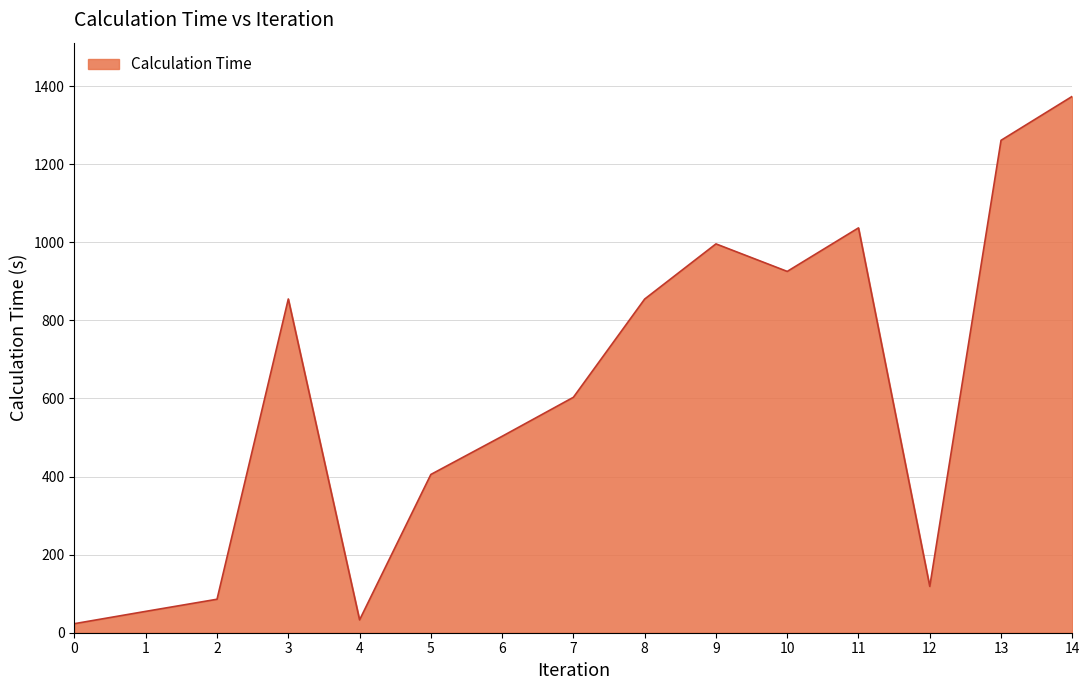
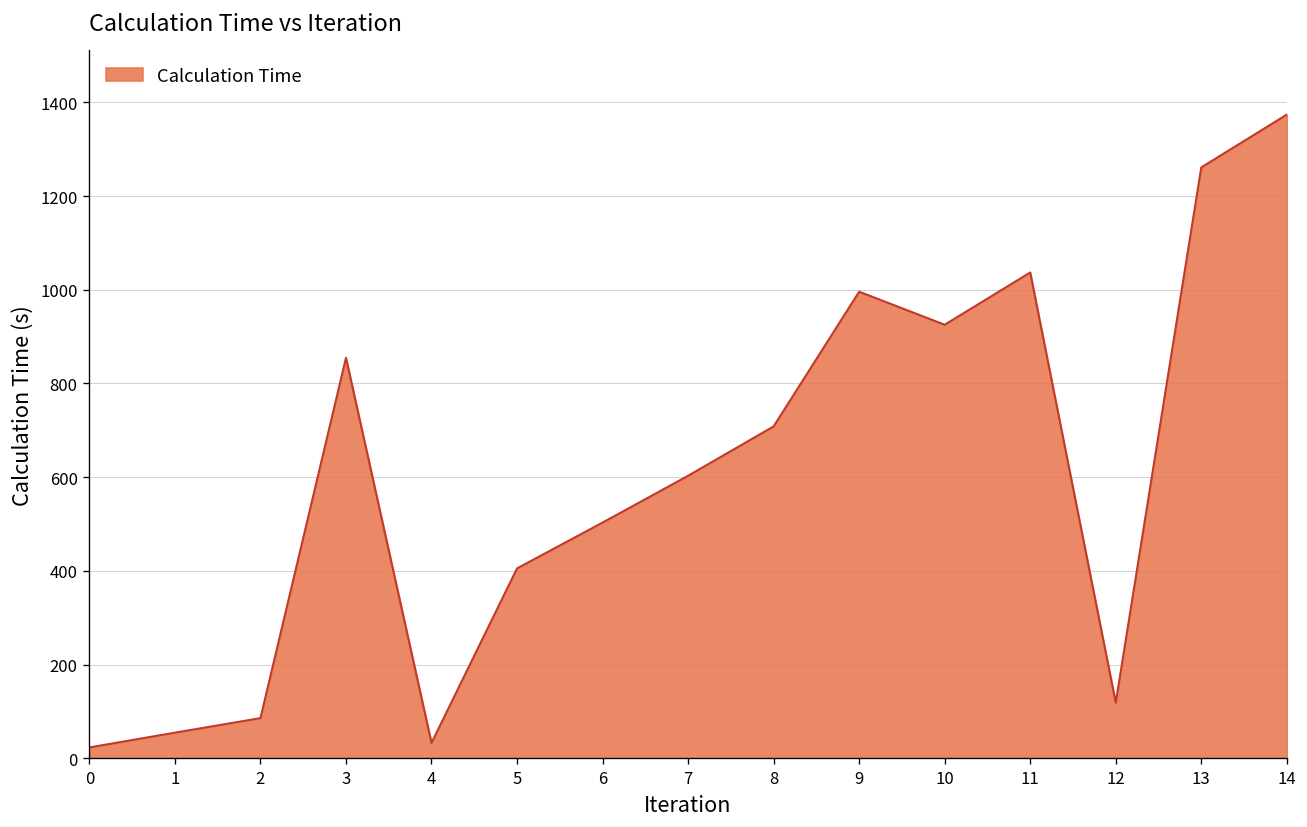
8: 850 -> 710
